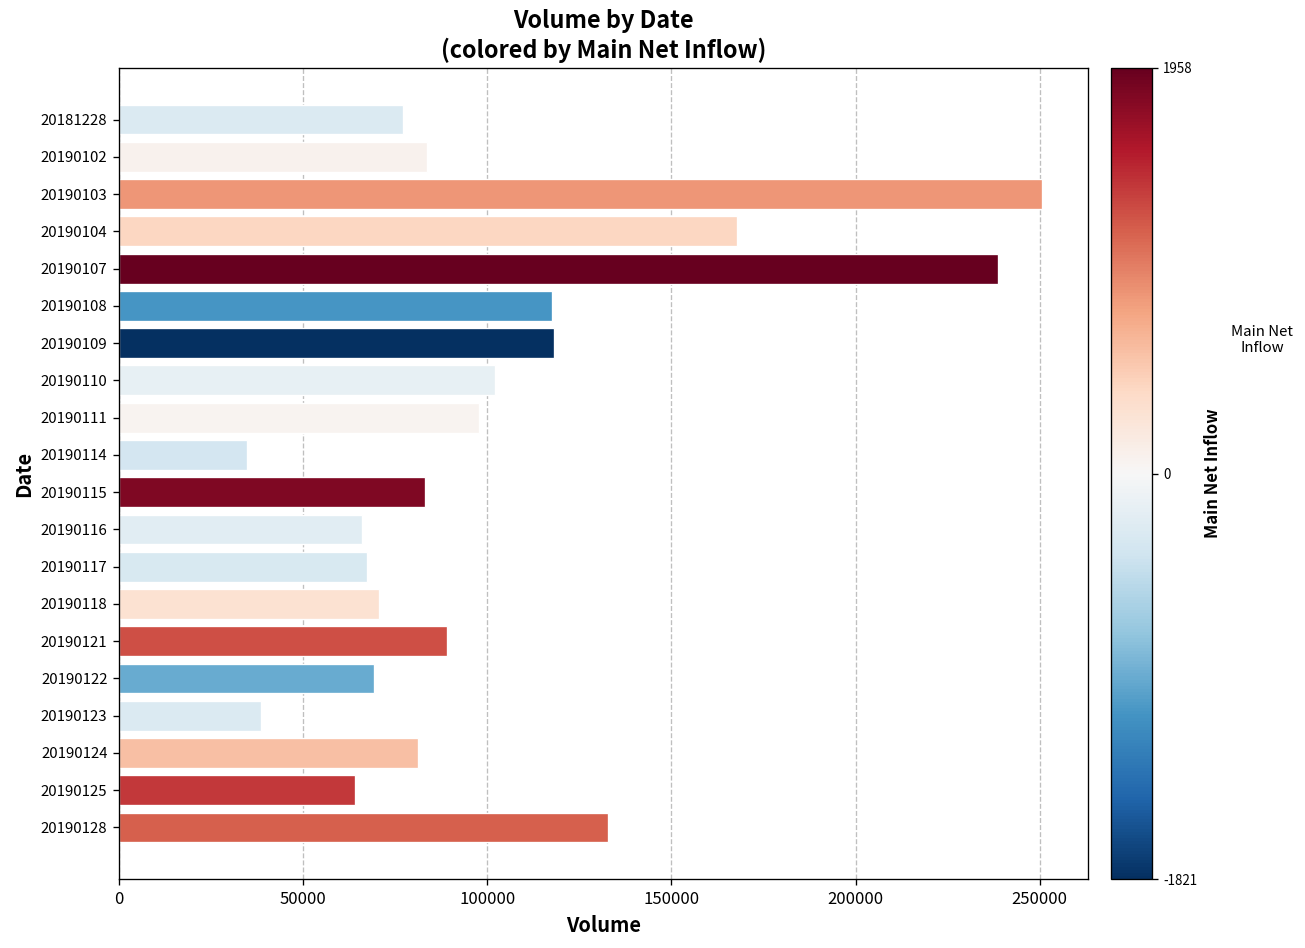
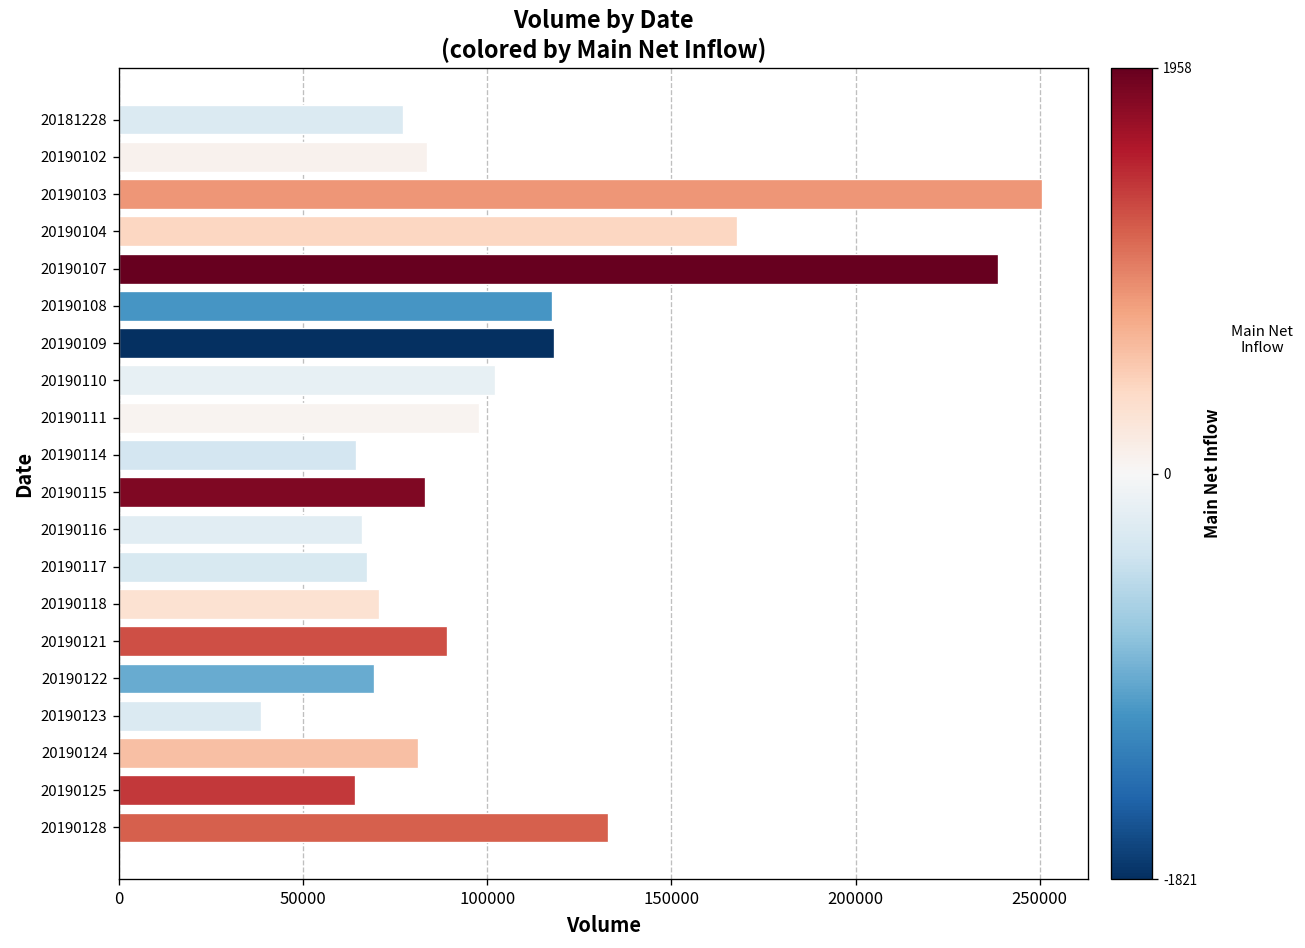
20190114: 35000 -> 64000
